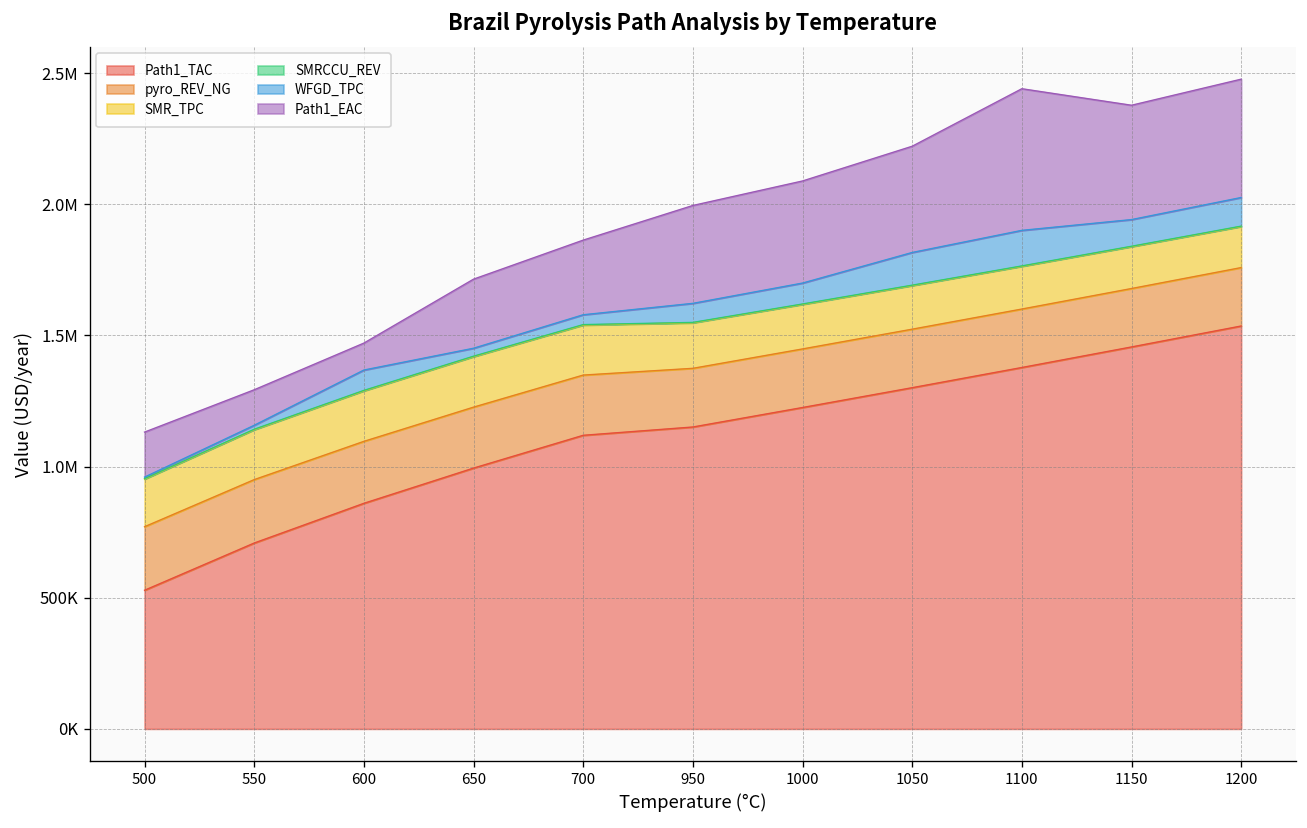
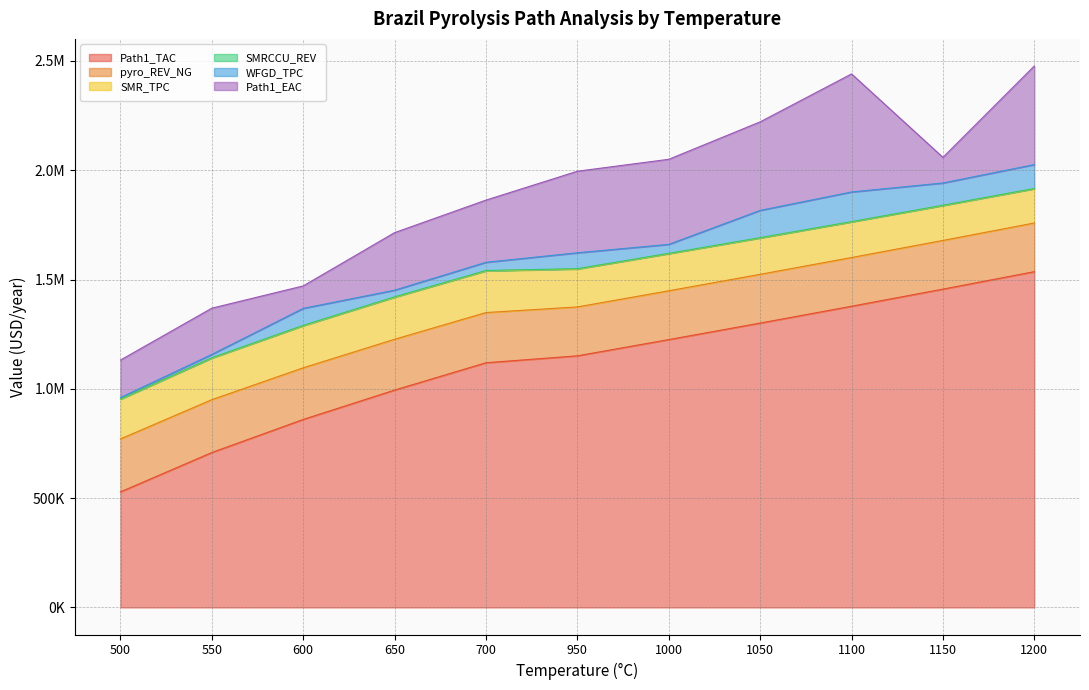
Path1_EAC, 550: 140000 -> 210000
WFGD_TPC, 1000: 80000 -> 40000
Path1_EAC, 1150: 440000 -> 120000
